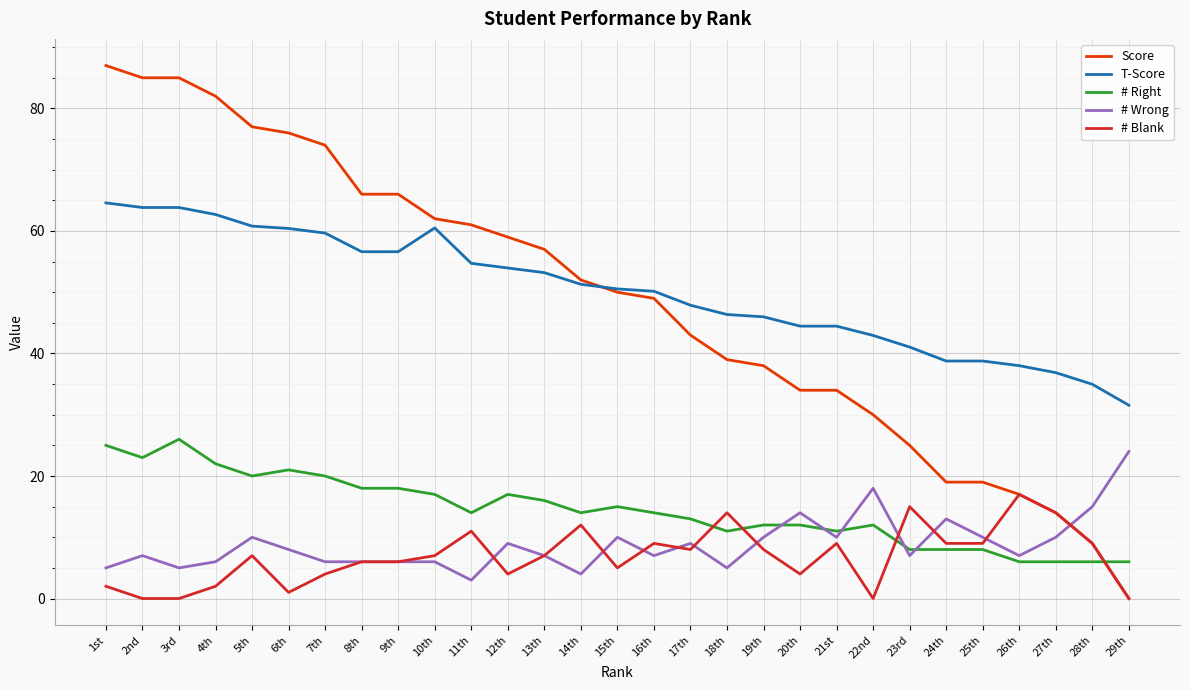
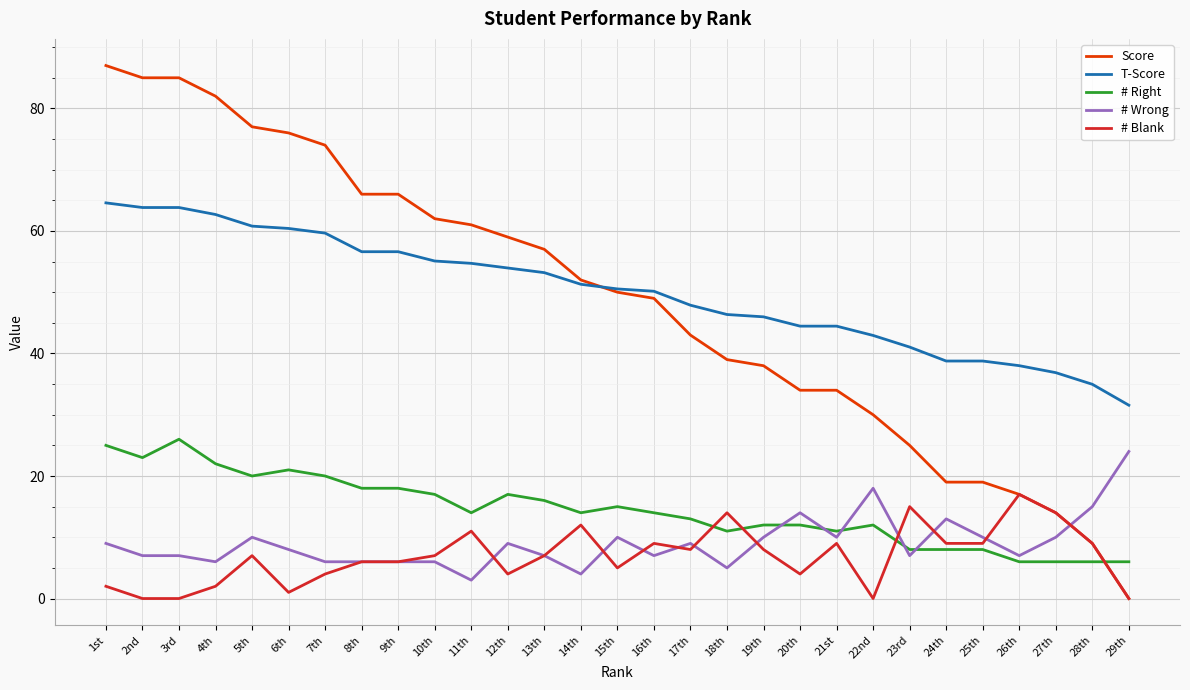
# Wrong, 1st: 5 -> 9
# Wrong, 3rd: 5 -> 7
T-Score, 10th: 60 -> 55
